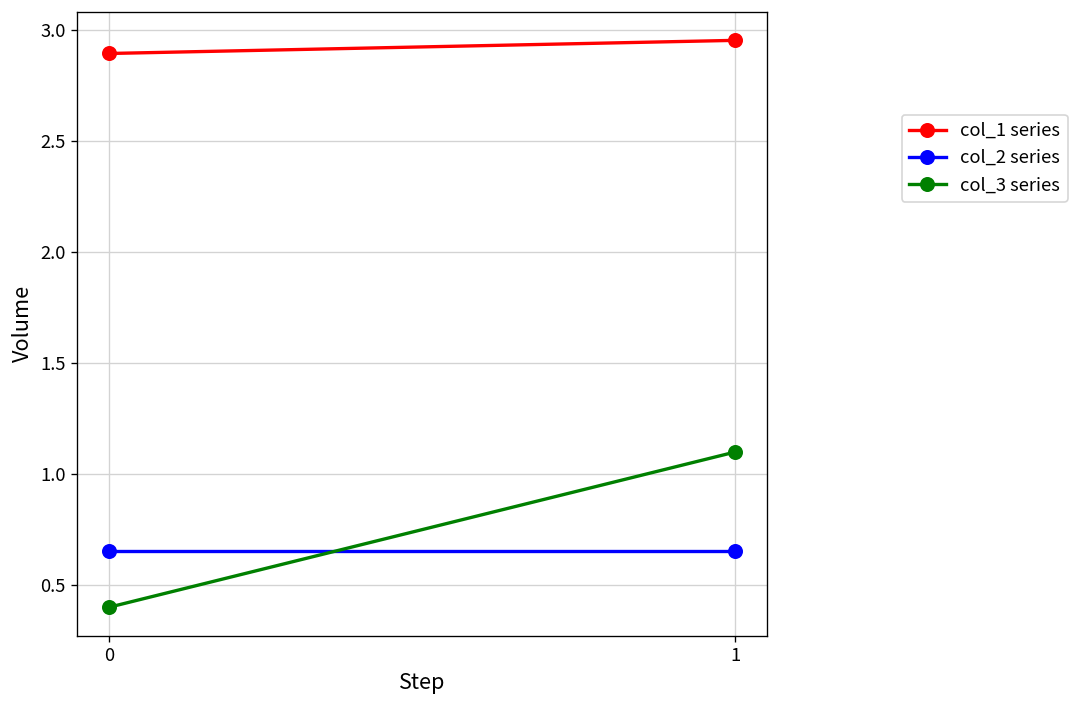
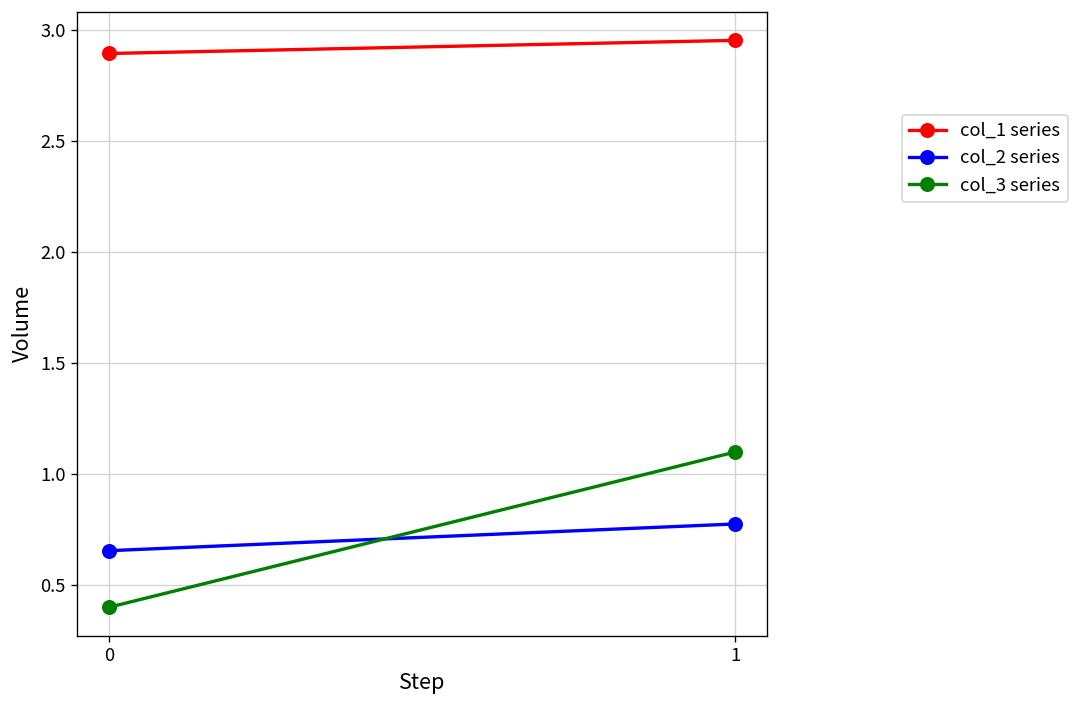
col_2 series, 1: 0.65 -> 0.77
